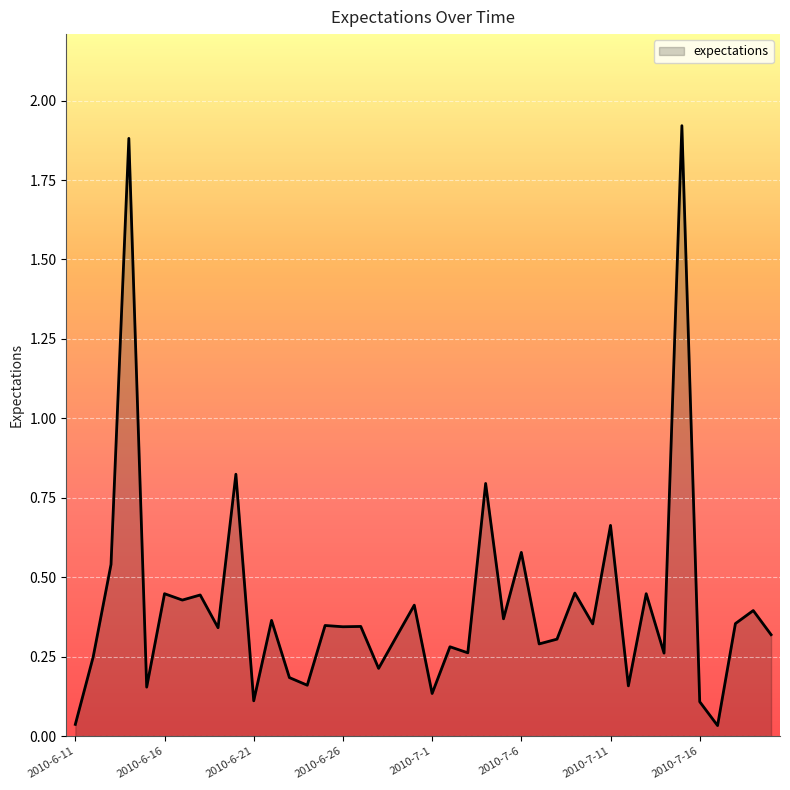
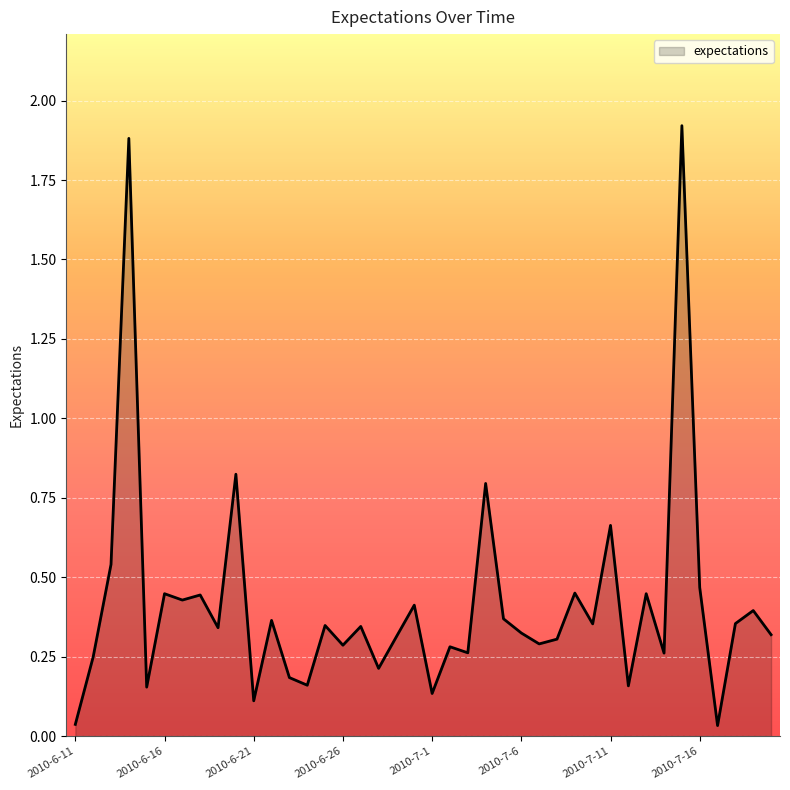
2010-6-26: 0.34 -> 0.29
2010-7-6: 0.58 -> 0.32
2010-7-16: 0.11 -> 0.47
